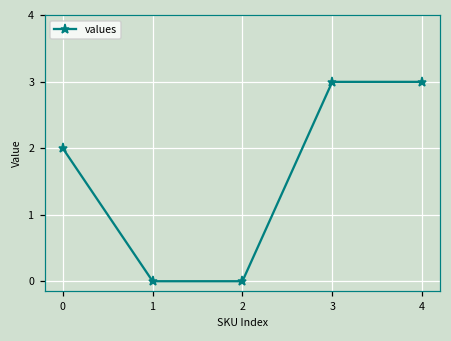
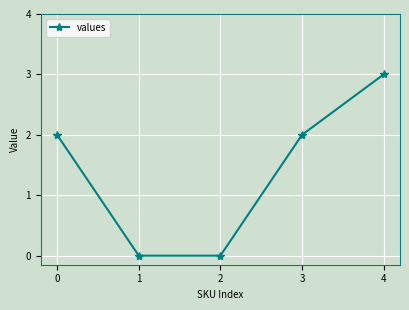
3: 3 -> 2
